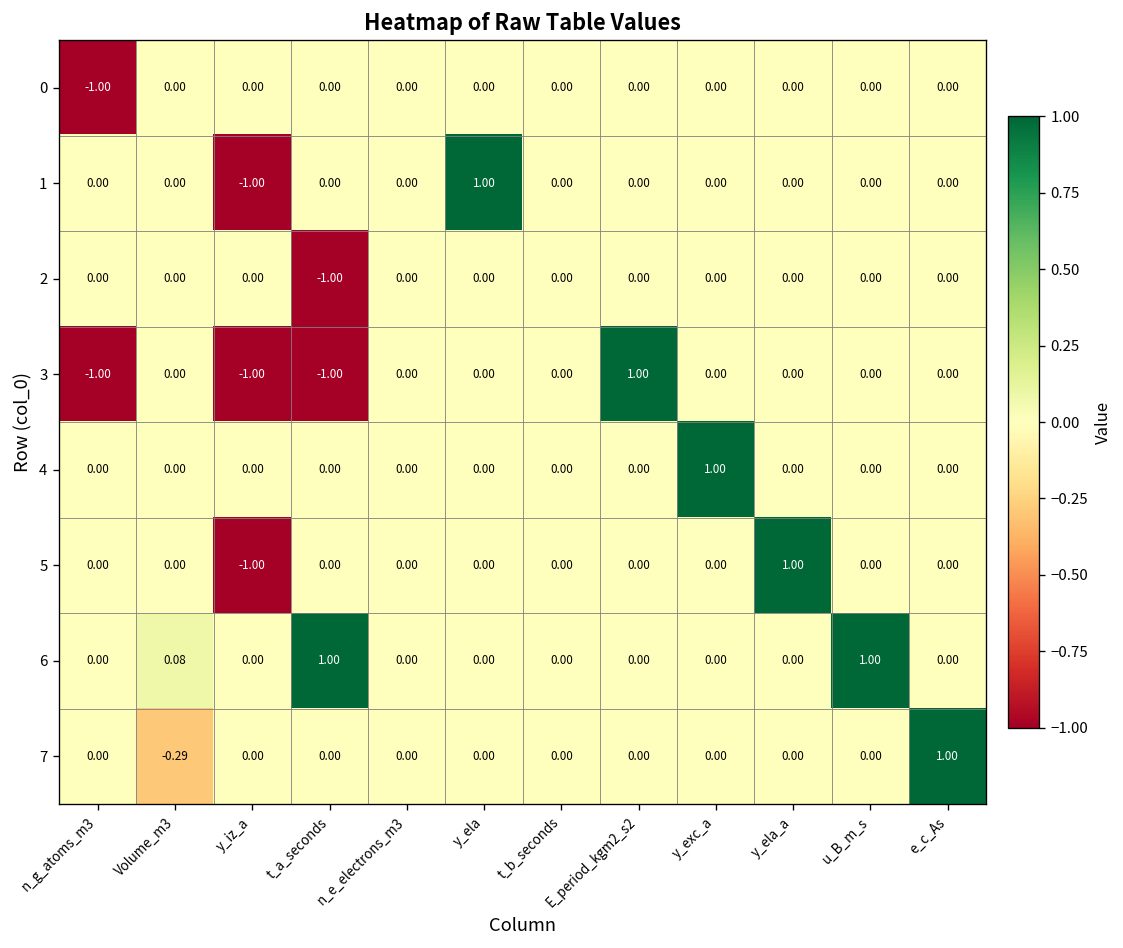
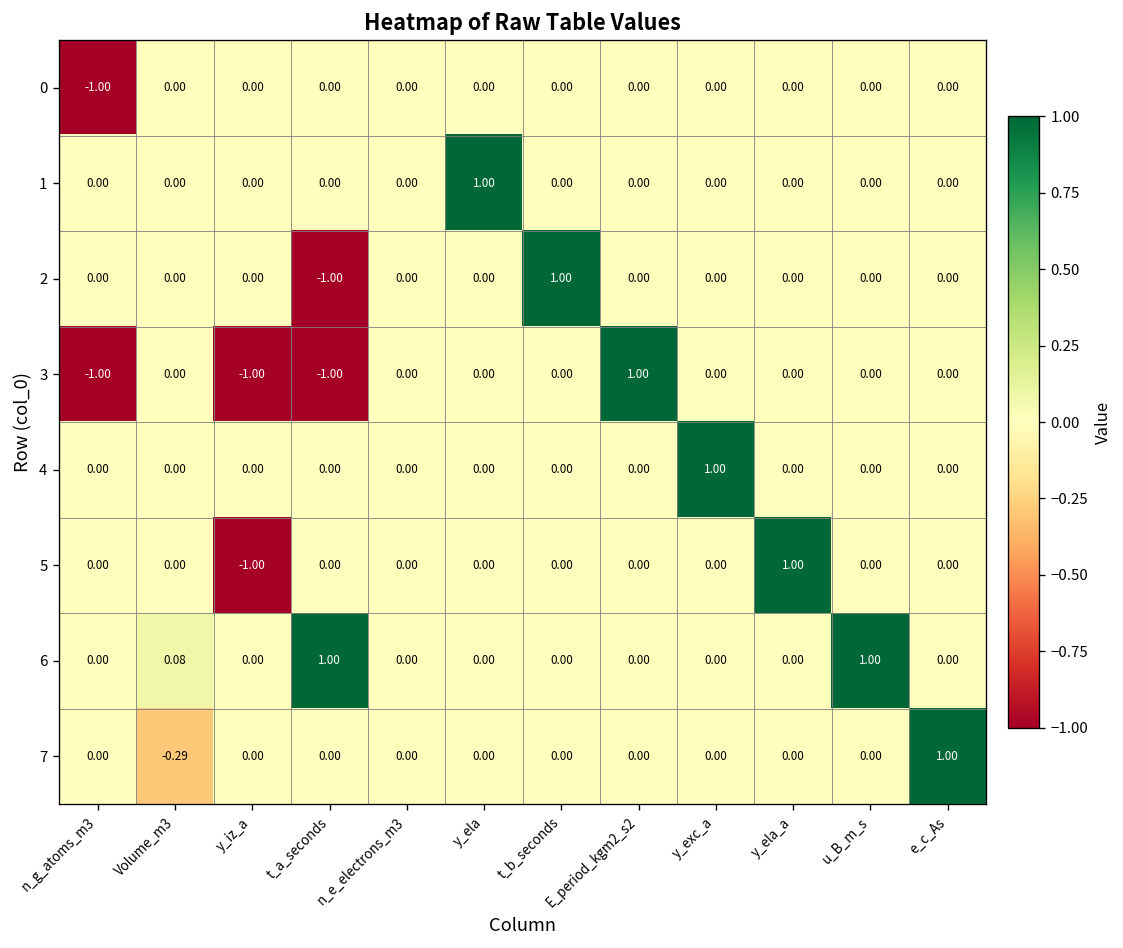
1, y_iz_a: -1.00 -> 0.00
2, t_b_seconds: 0.00 -> 1.00
